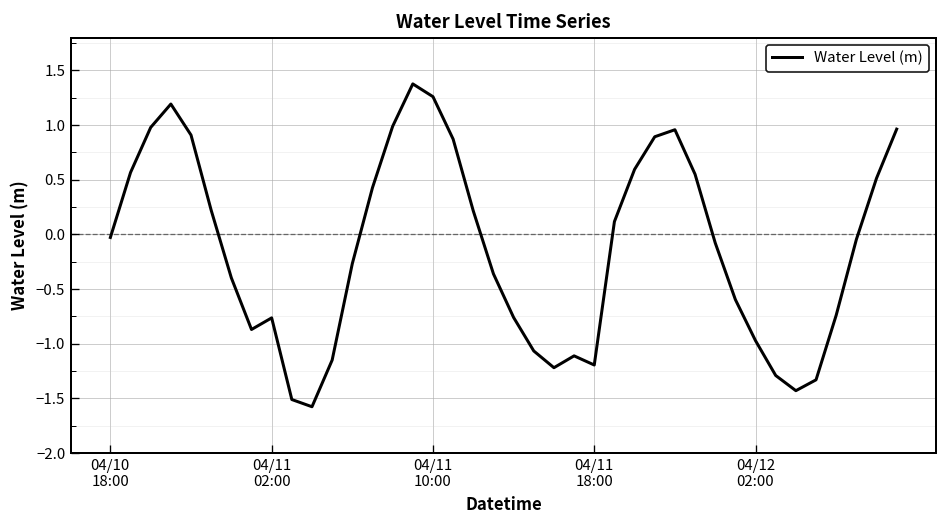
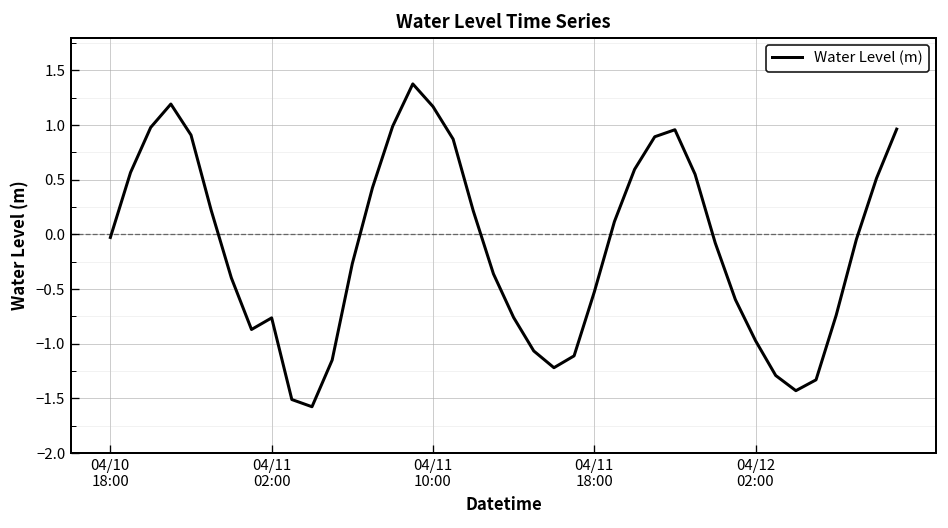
04/11 10:00: 1.3 -> 1.2
04/11 18:00: -1.2 -> -0.5
